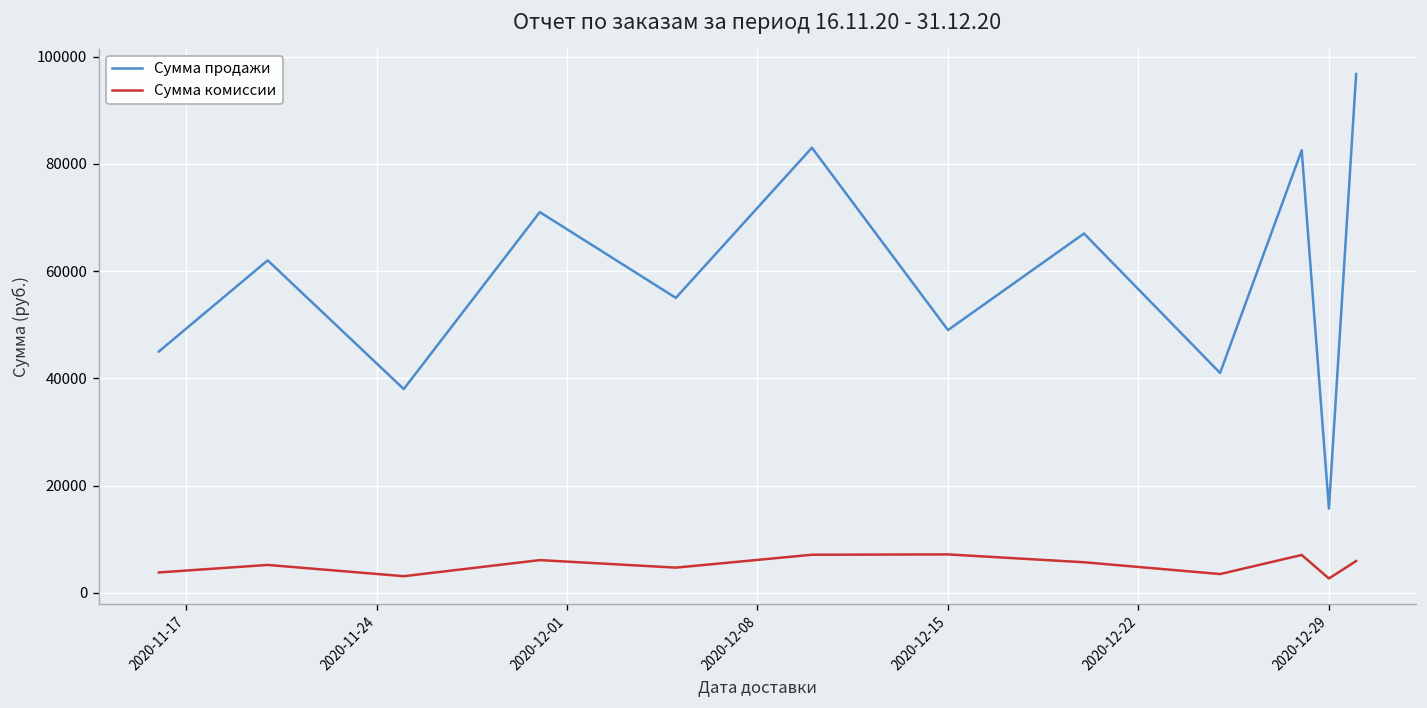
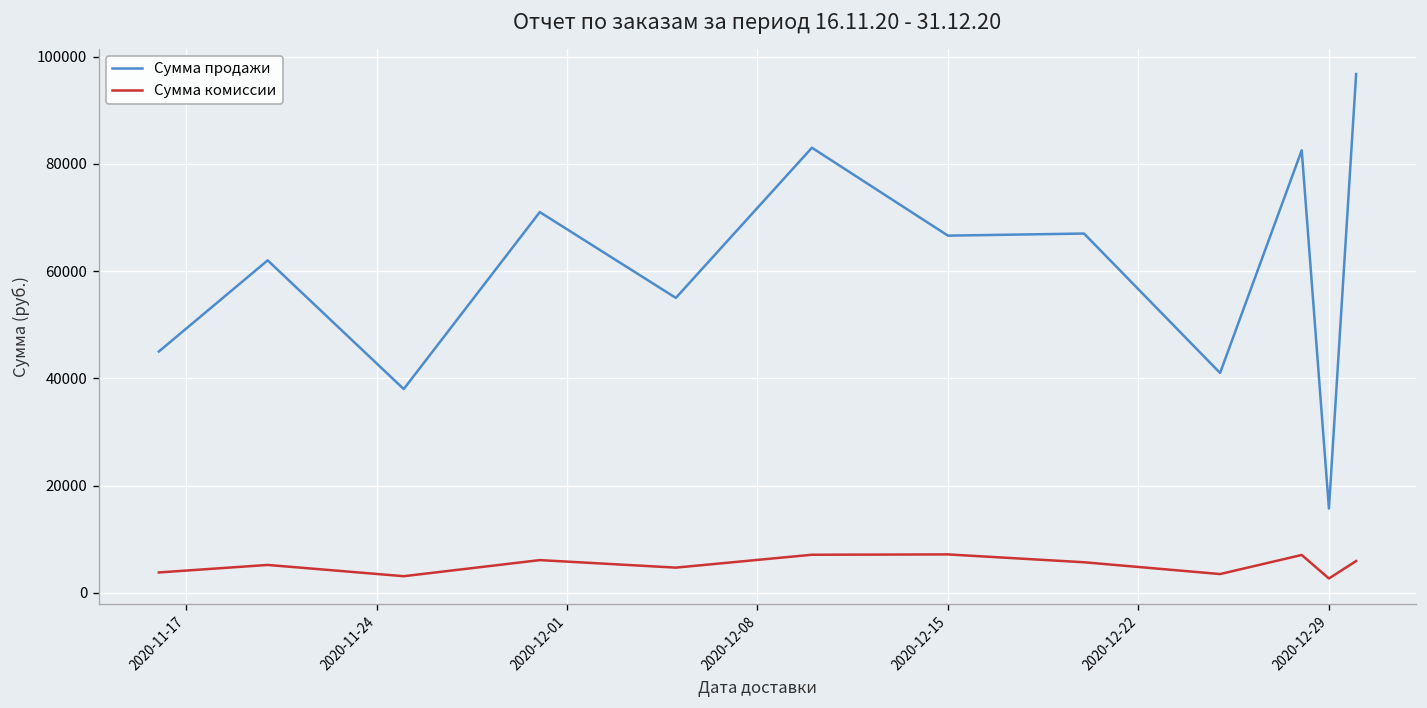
Сумма продажи, 2020-12-15: 49000 -> 67000
